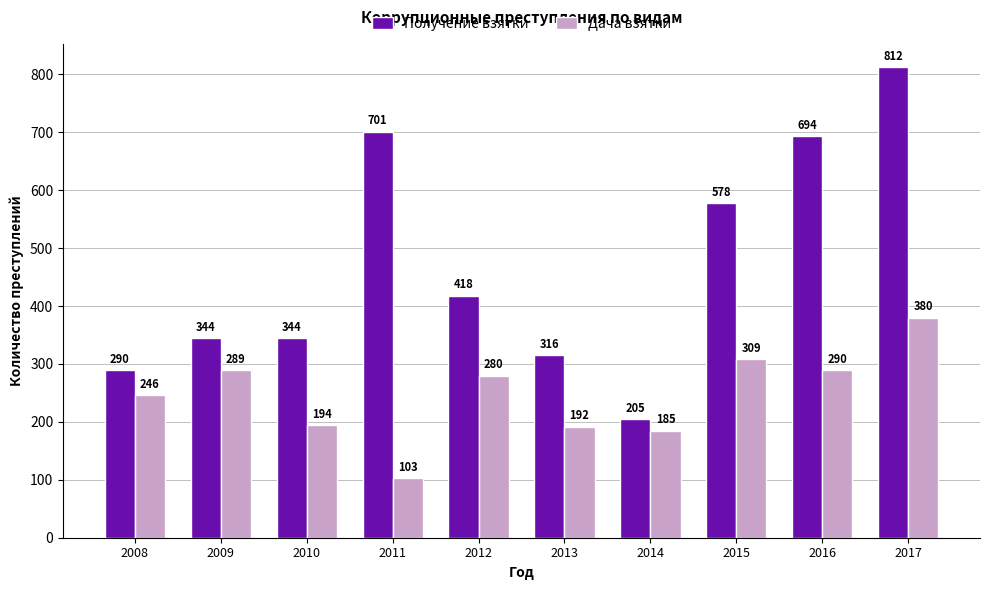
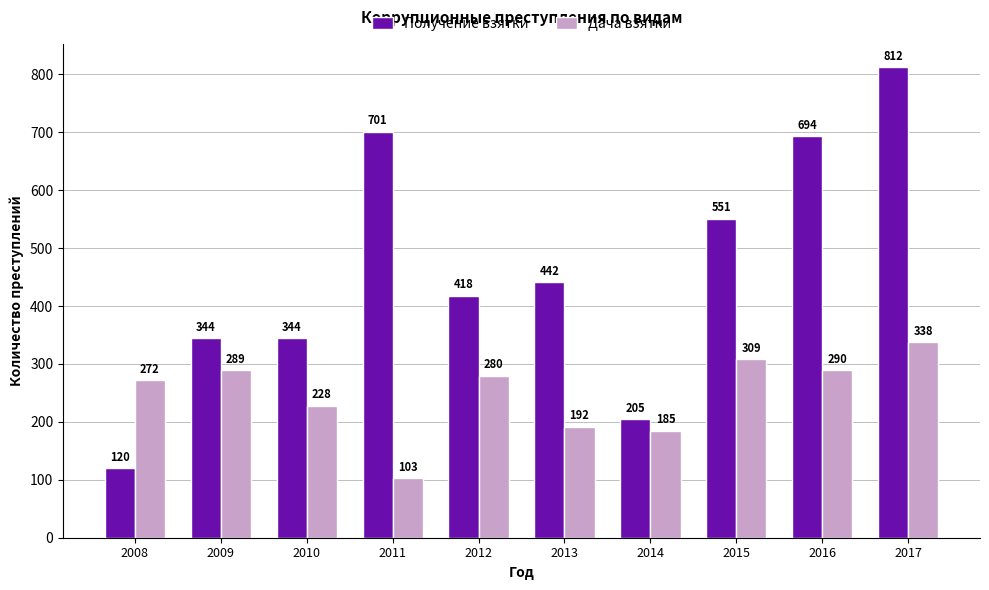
Получение взятки, 2008: 290 -> 120
Дача взятки, 2008: 246 -> 272
Дача взятки, 2010: 194 -> 228
Получение взятки, 2013: 316 -> 442
Получение взятки, 2015: 578 -> 551
Дача взятки, 2017: 380 -> 338
